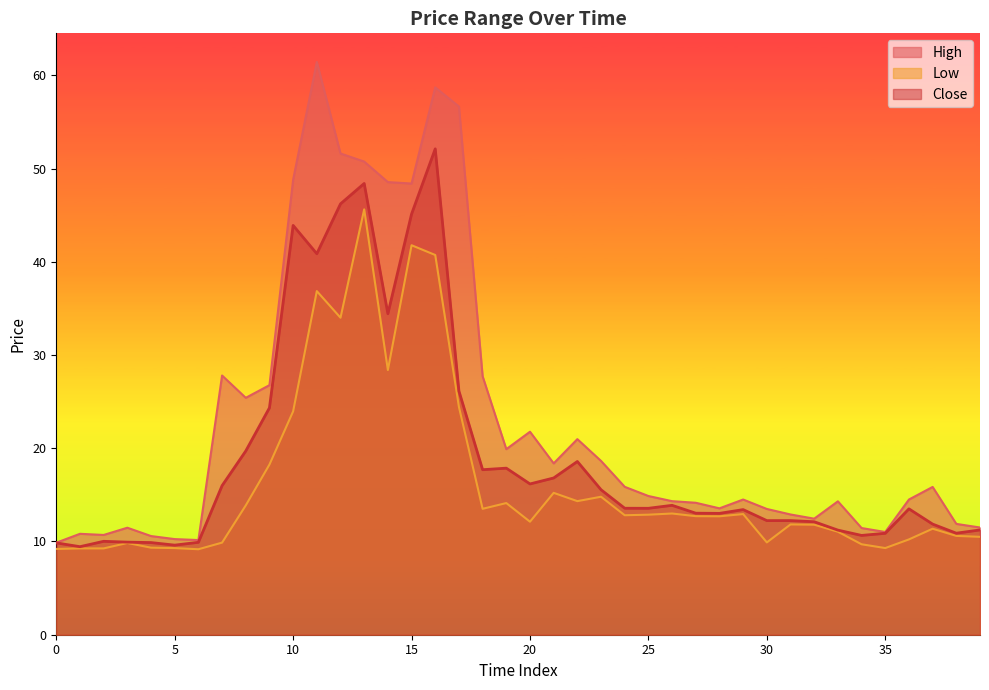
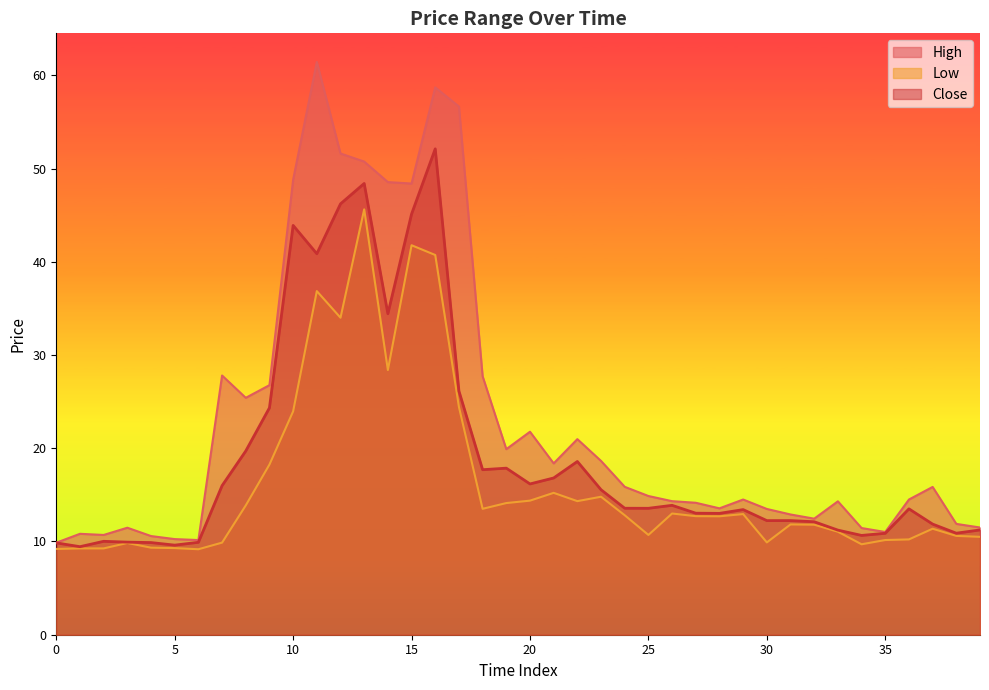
Low, 20: 12 -> 14
Low, 25: 13 -> 11
Low, 35: 9 -> 10
